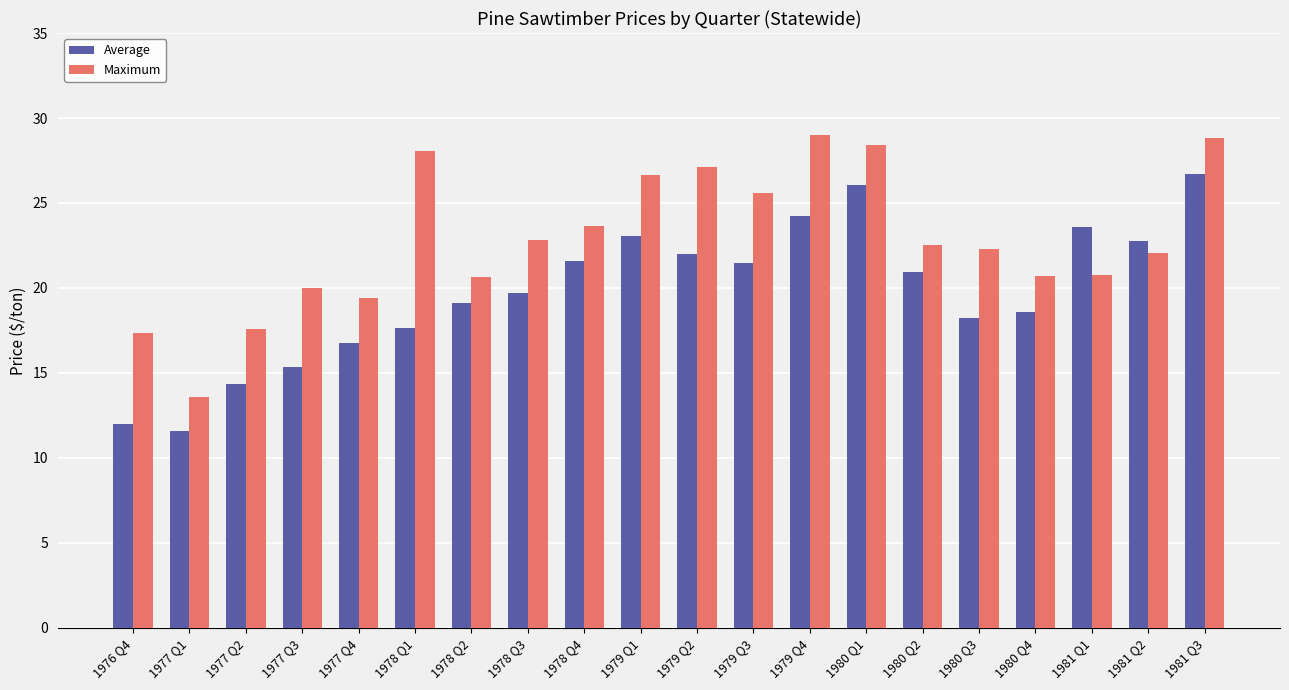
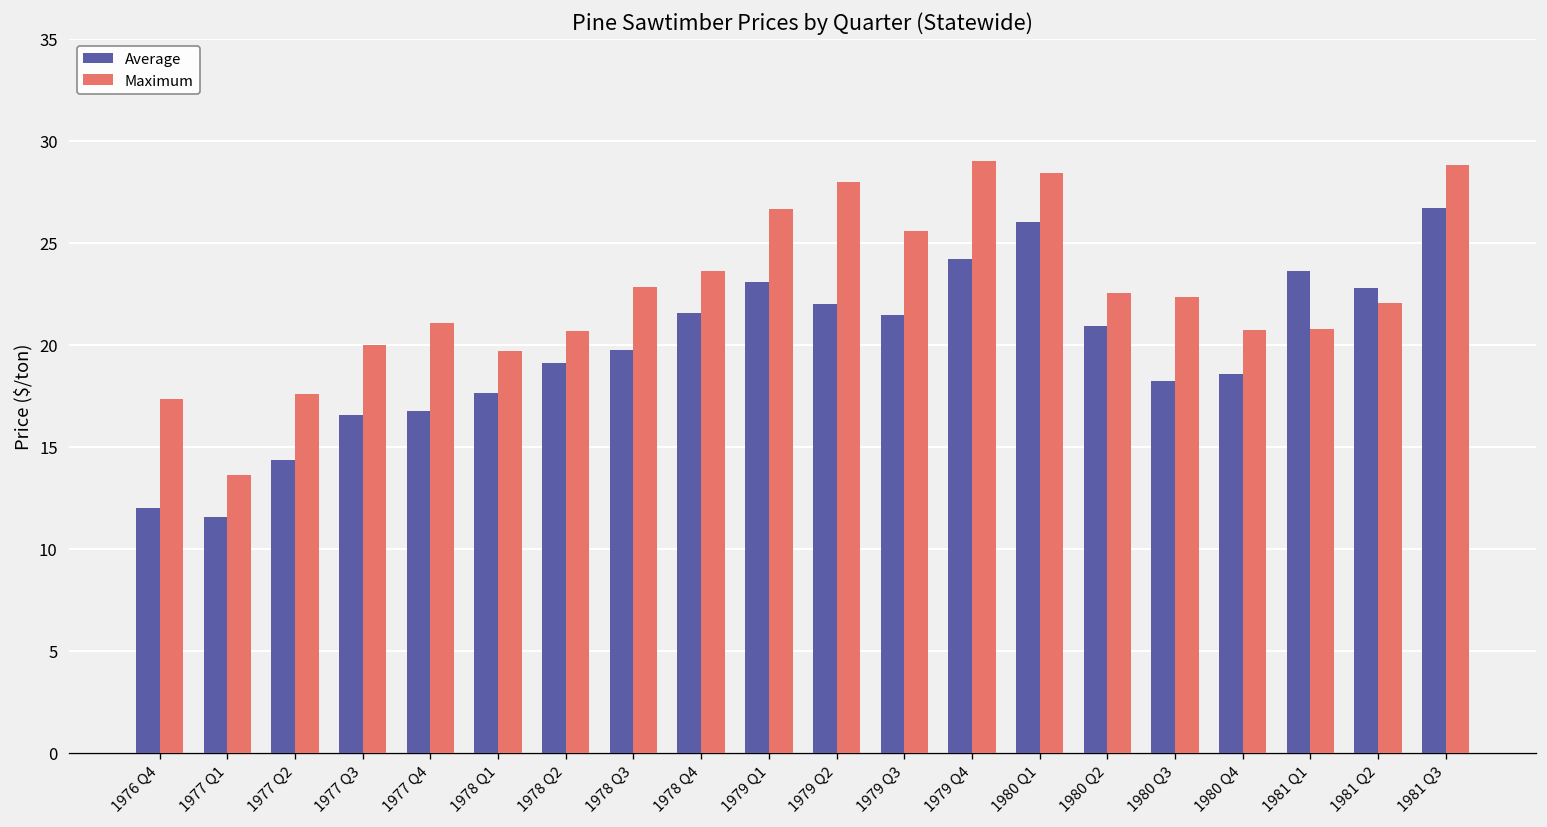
Average, 1977 Q3: 15.3 -> 16.5
Maximum, 1977 Q4: 19.4 -> 21.1
Maximum, 1978 Q1: 28.1 -> 19.7
Maximum, 1979 Q2: 27.1 -> 28.0
